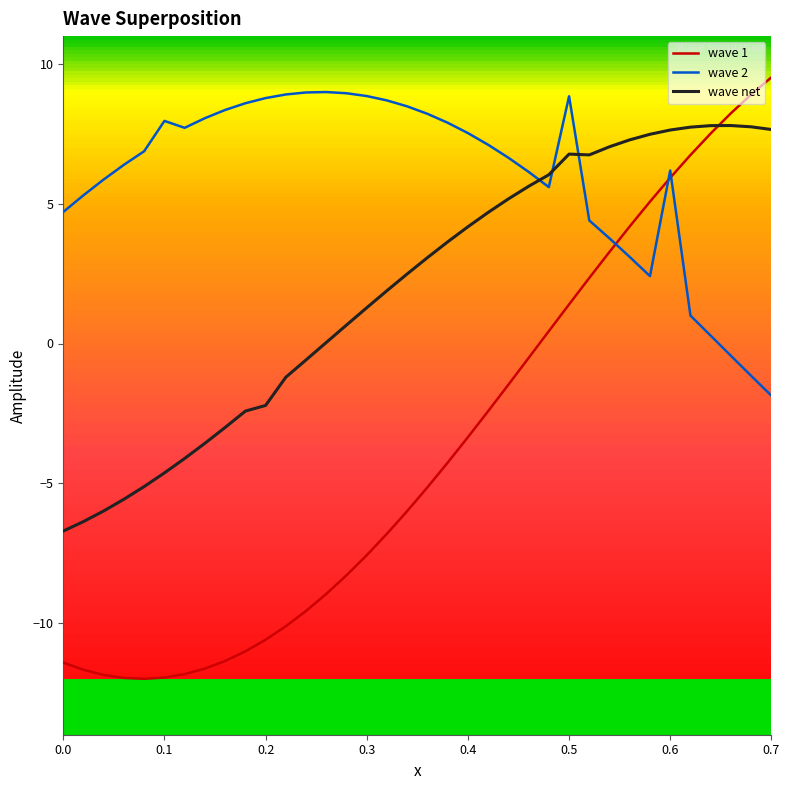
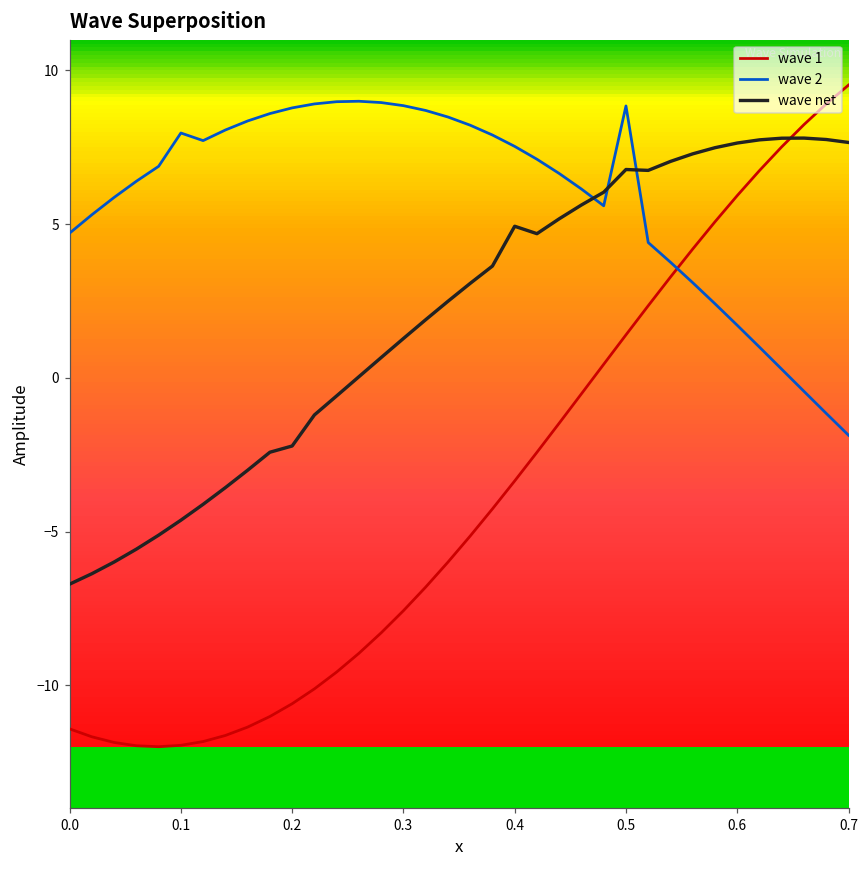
wave net, 0.4: 4.2 -> 4.9
wave 2, 0.6: 6.2 -> 1.7
